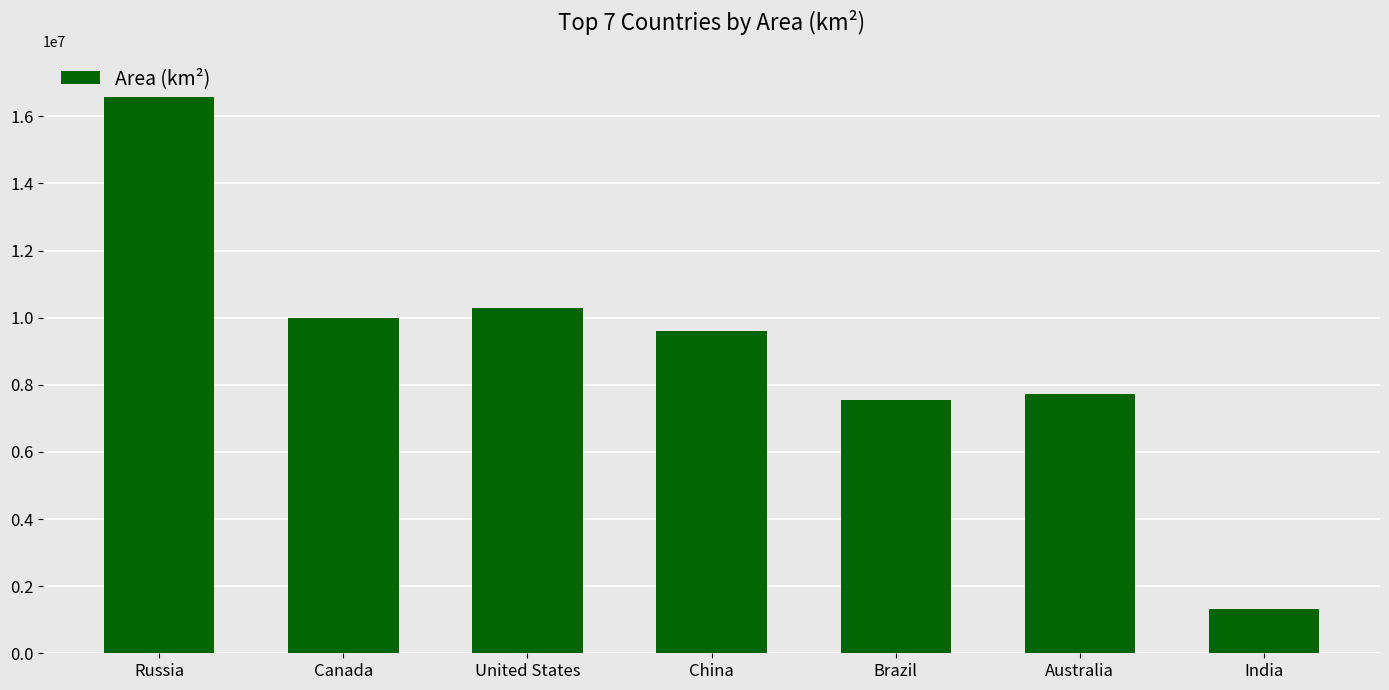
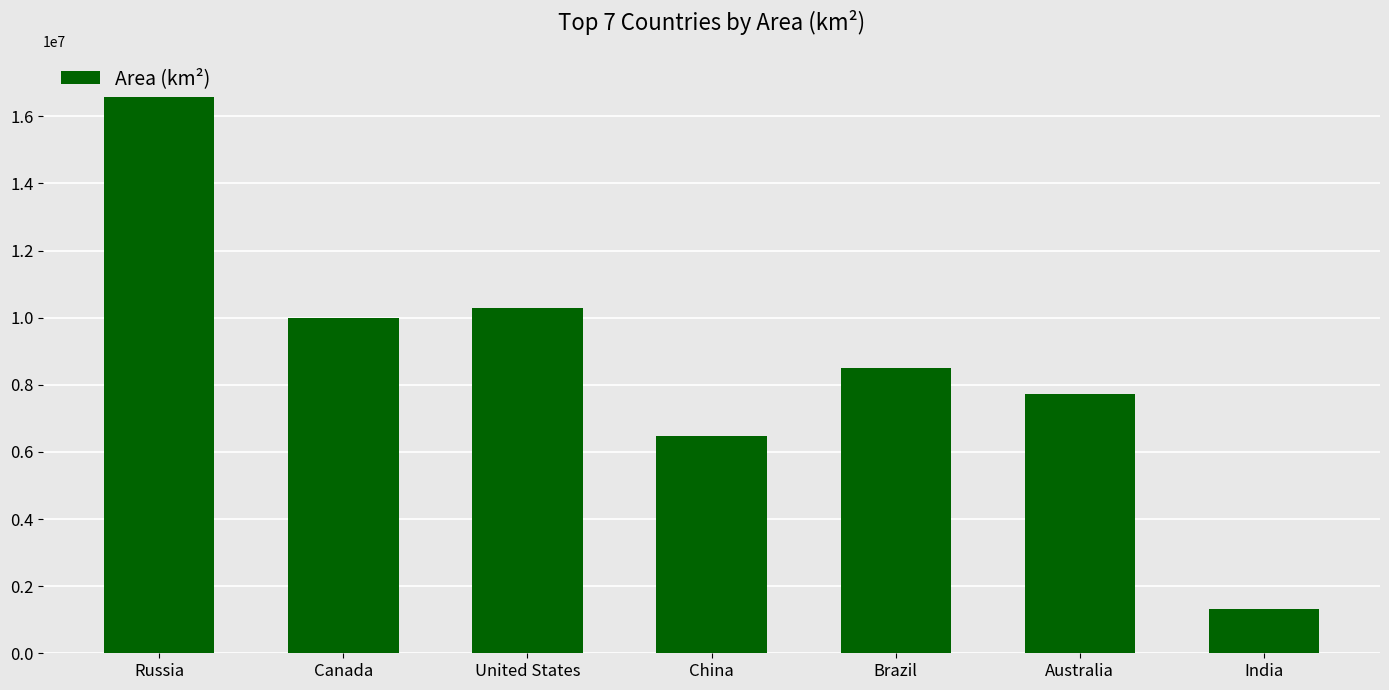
China: 9600000 -> 6500000
Brazil: 7600000 -> 8500000
